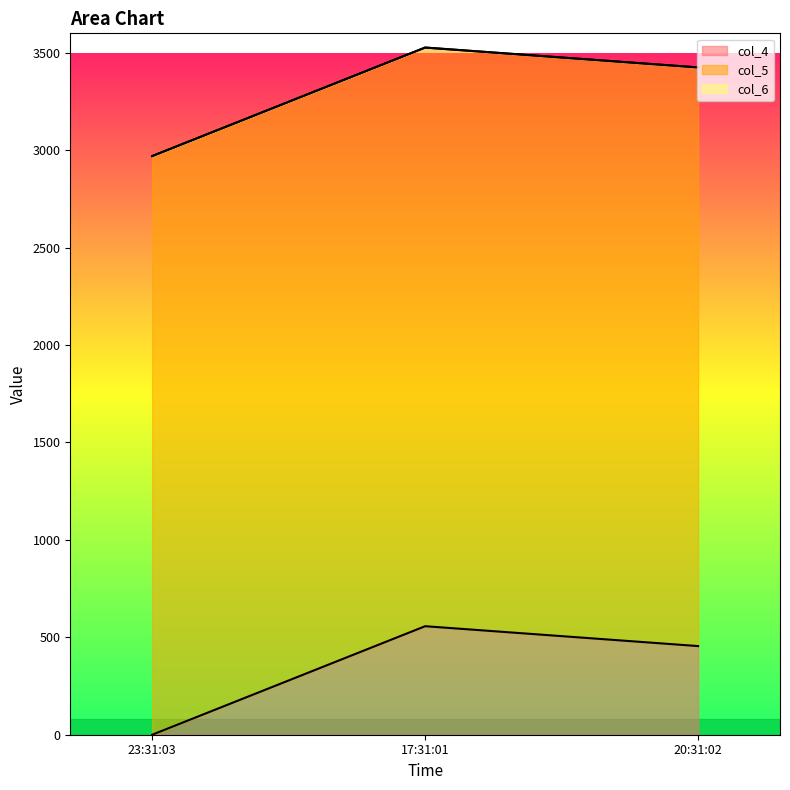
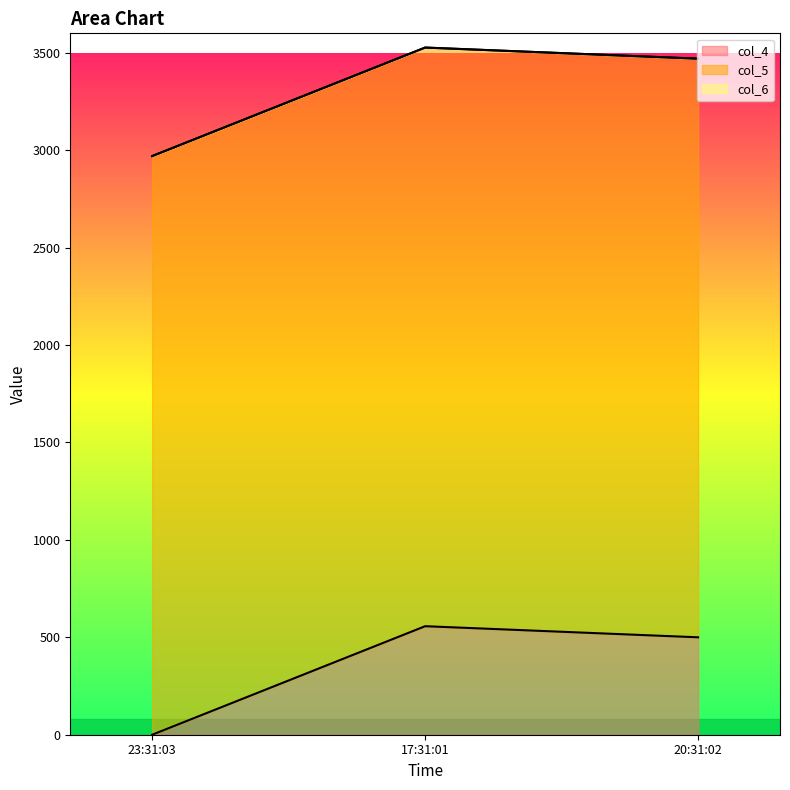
col_4, 20:31:02: 460 -> 500
